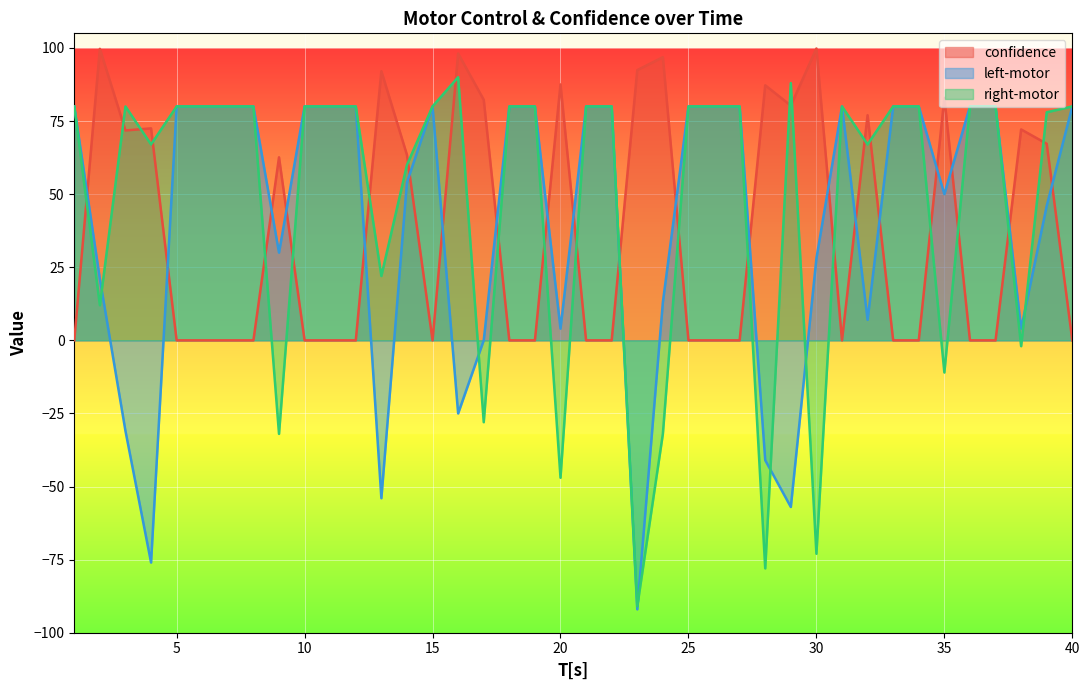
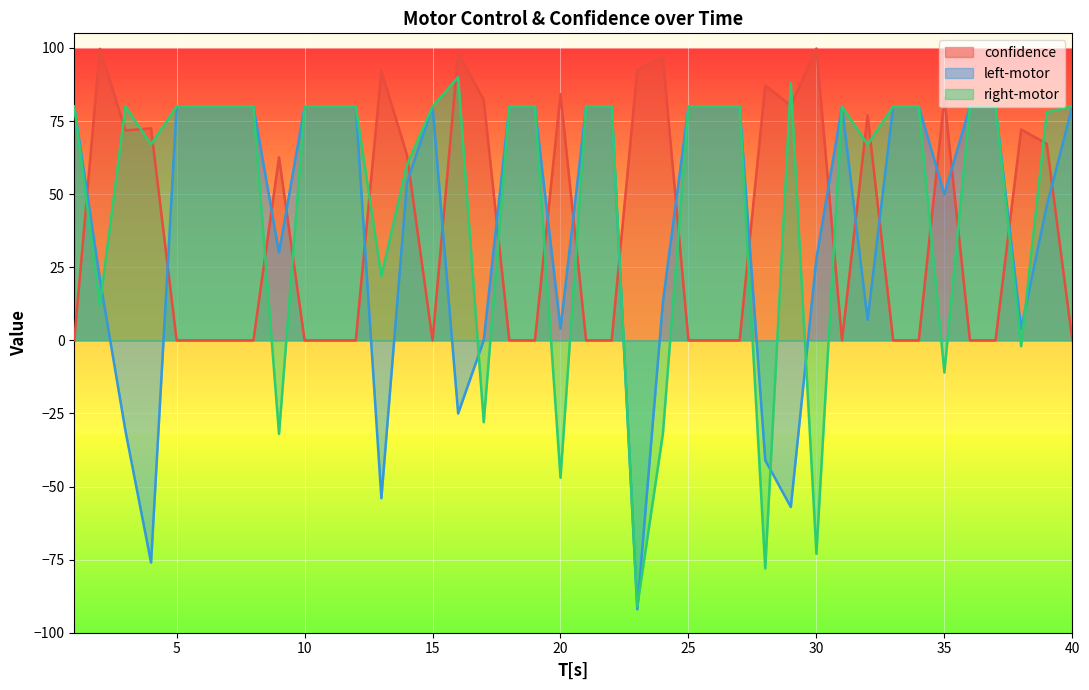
confidence, 20: 88 -> 84
